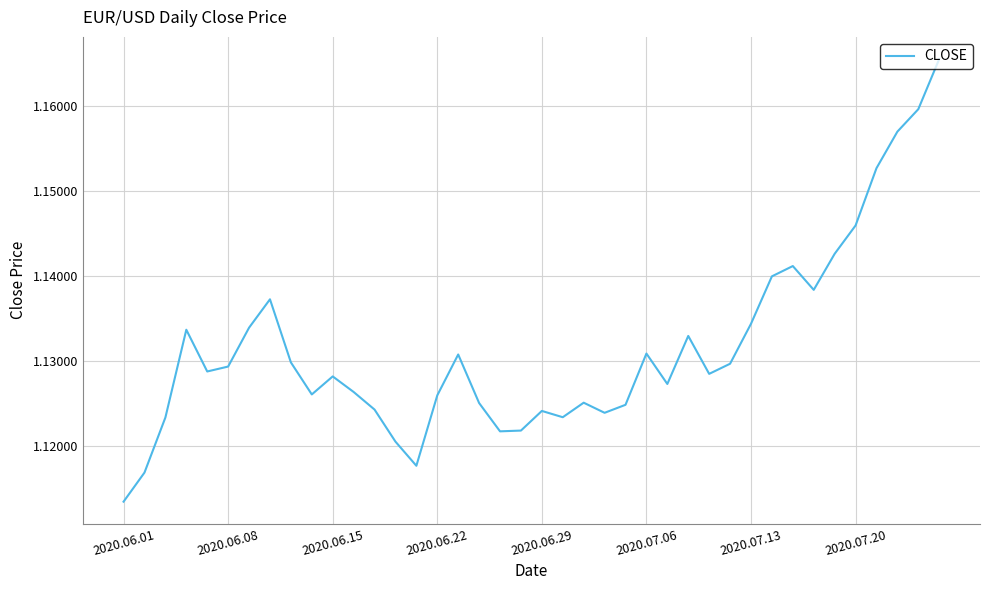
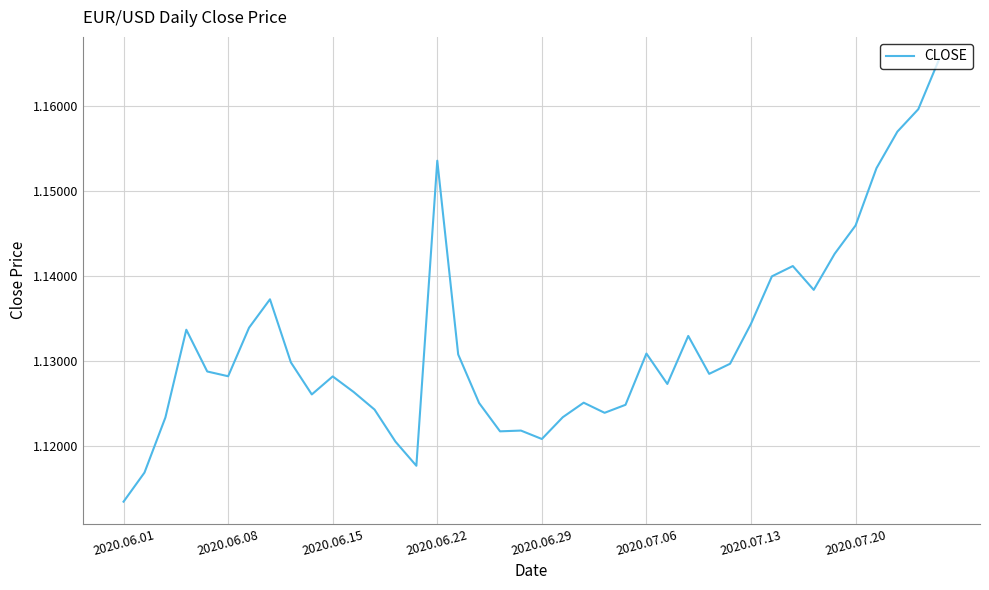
2020.06.08: 1.129 -> 1.128
2020.06.22: 1.126 -> 1.154
2020.06.29: 1.124 -> 1.121
